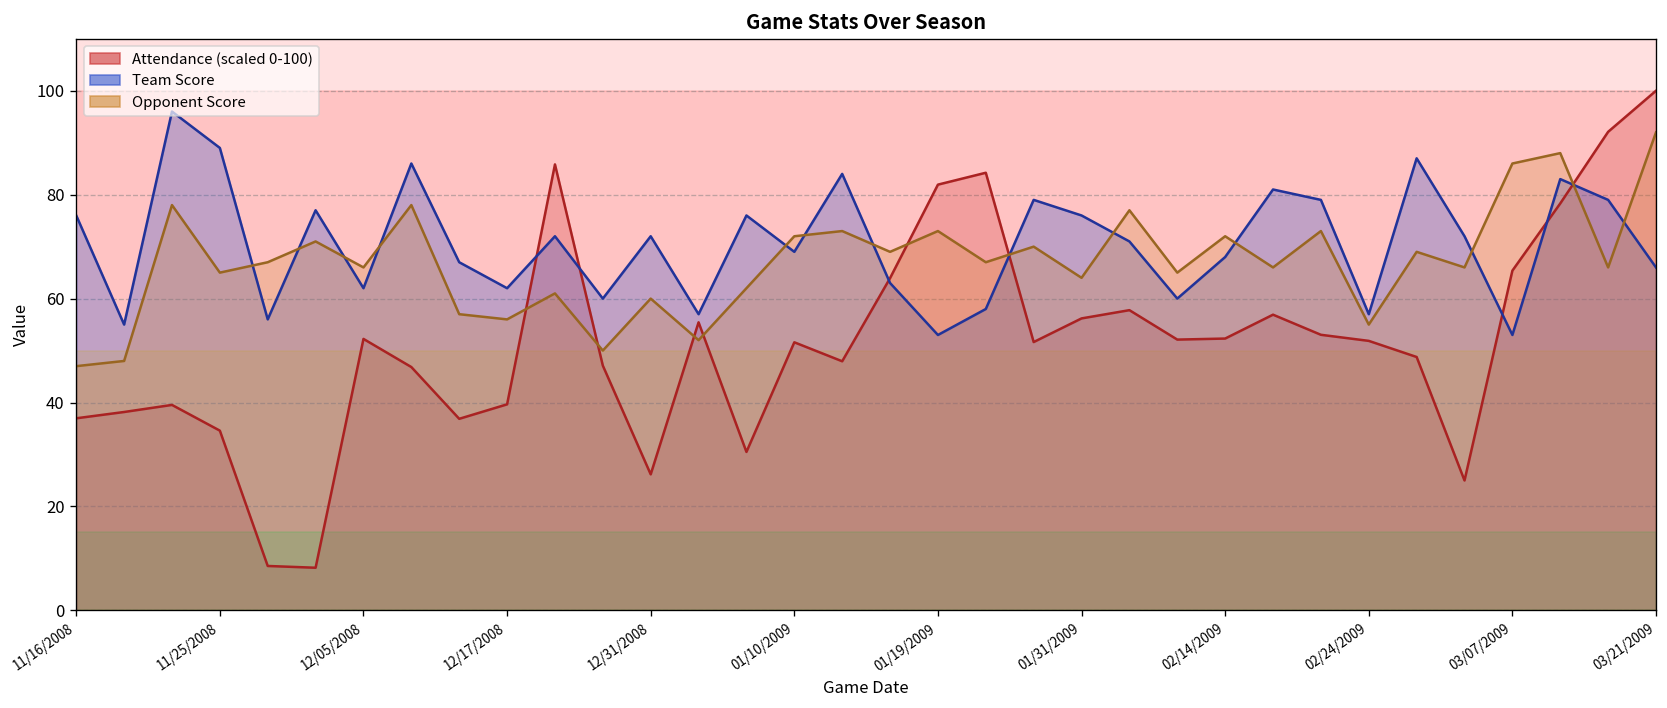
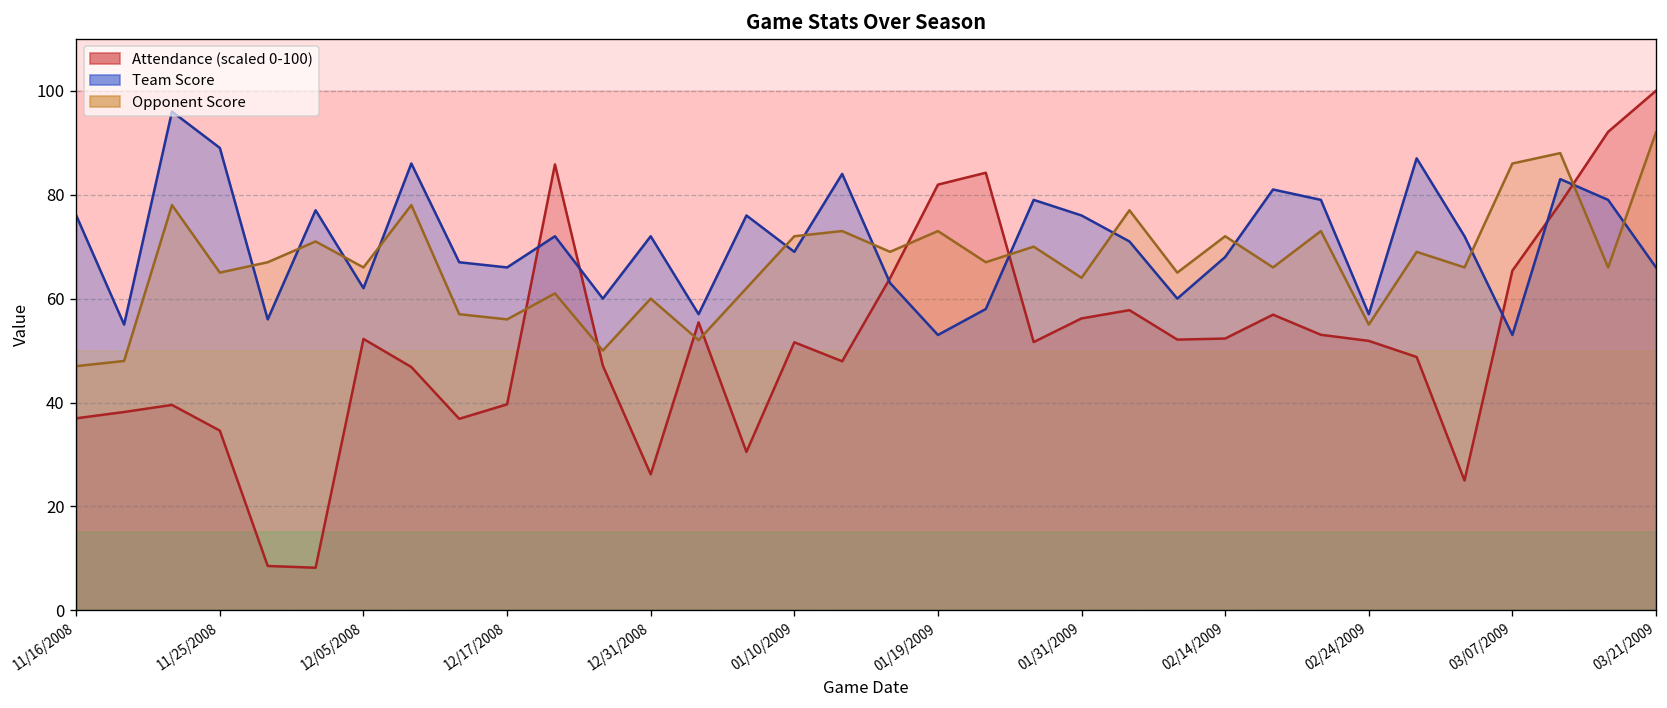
Team Score, 12/17/2008: 62 -> 66
